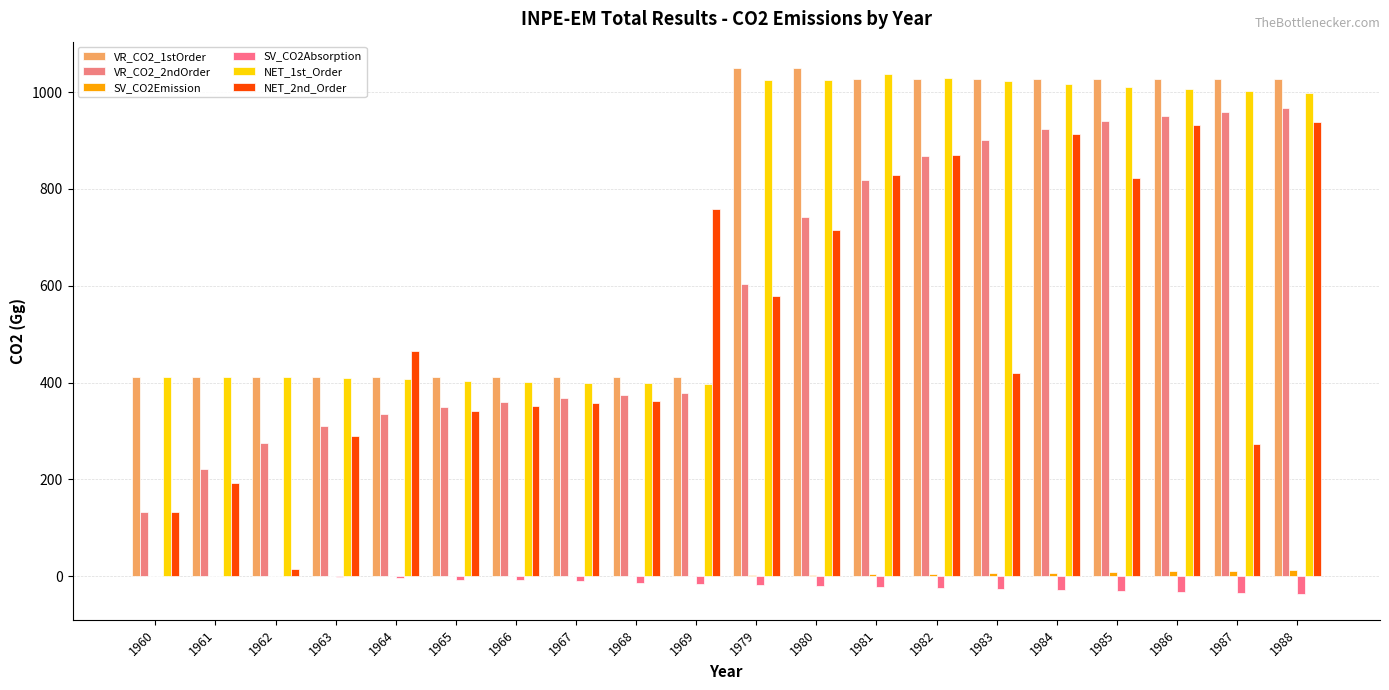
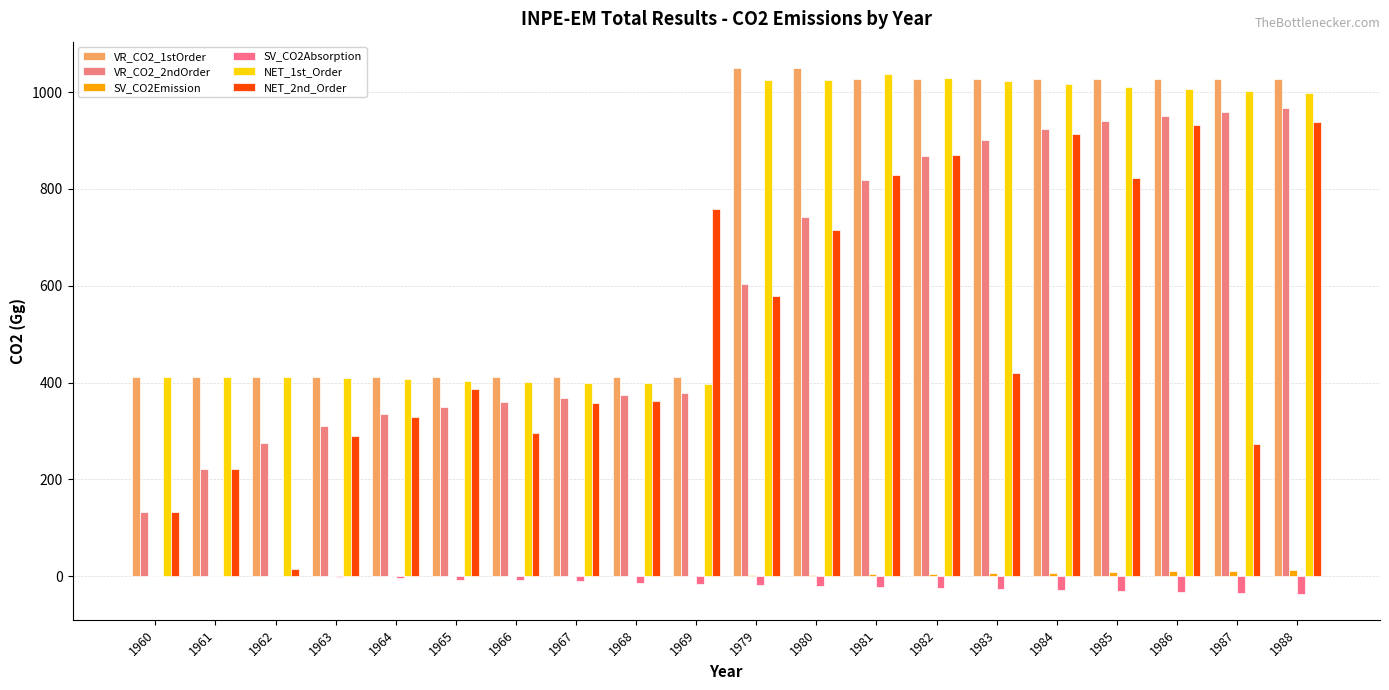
NET_2nd_Order, 1961: 190 -> 220
NET_2nd_Order, 1964: 470 -> 330
NET_2nd_Order, 1965: 340 -> 390
NET_2nd_Order, 1966: 350 -> 300
